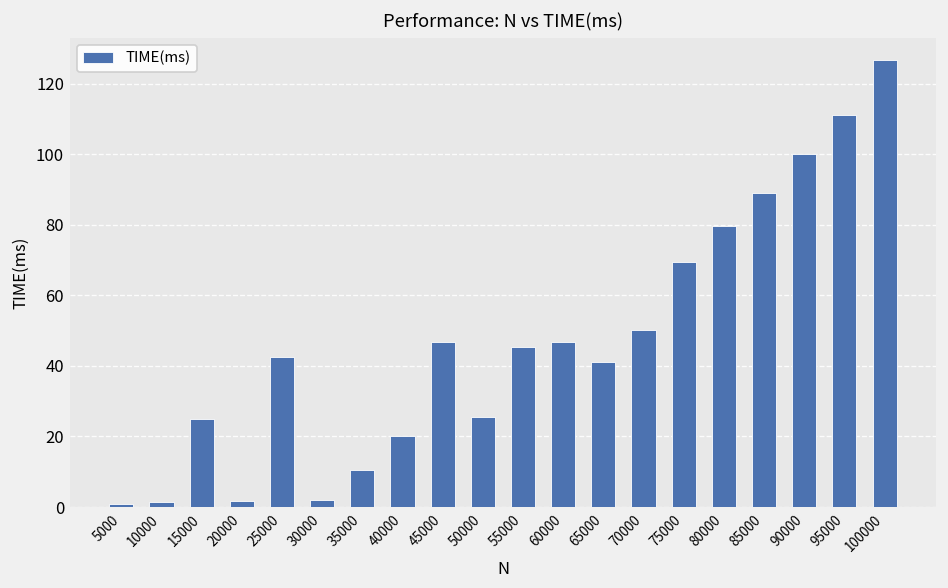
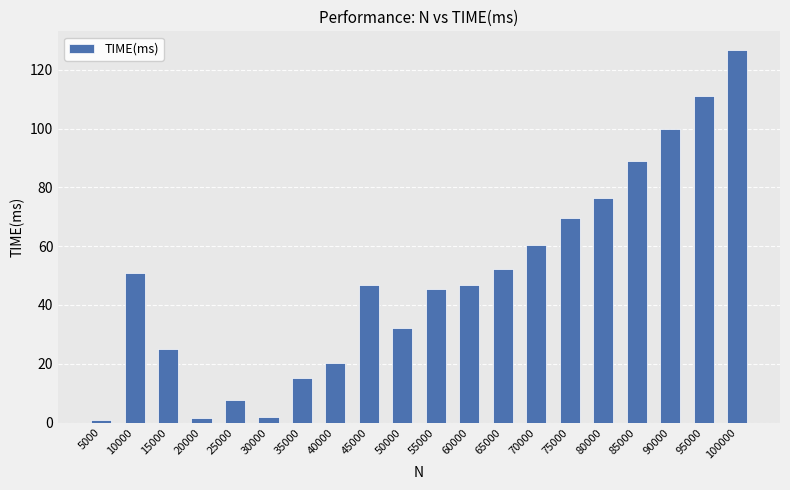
10000: 1 -> 51
25000: 43 -> 8
35000: 10 -> 15
50000: 25 -> 32
65000: 41 -> 52
70000: 50 -> 60
80000: 80 -> 76
